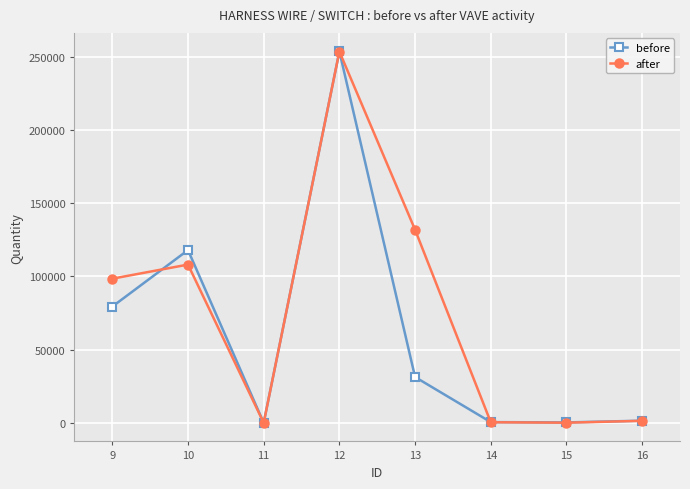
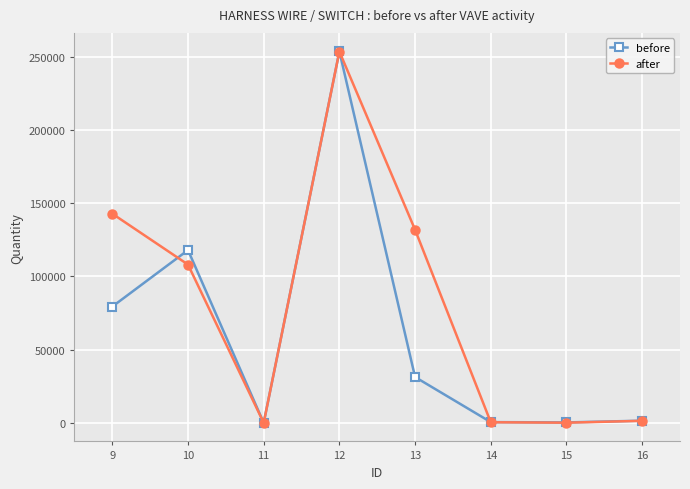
after, 9: 98000 -> 143000
